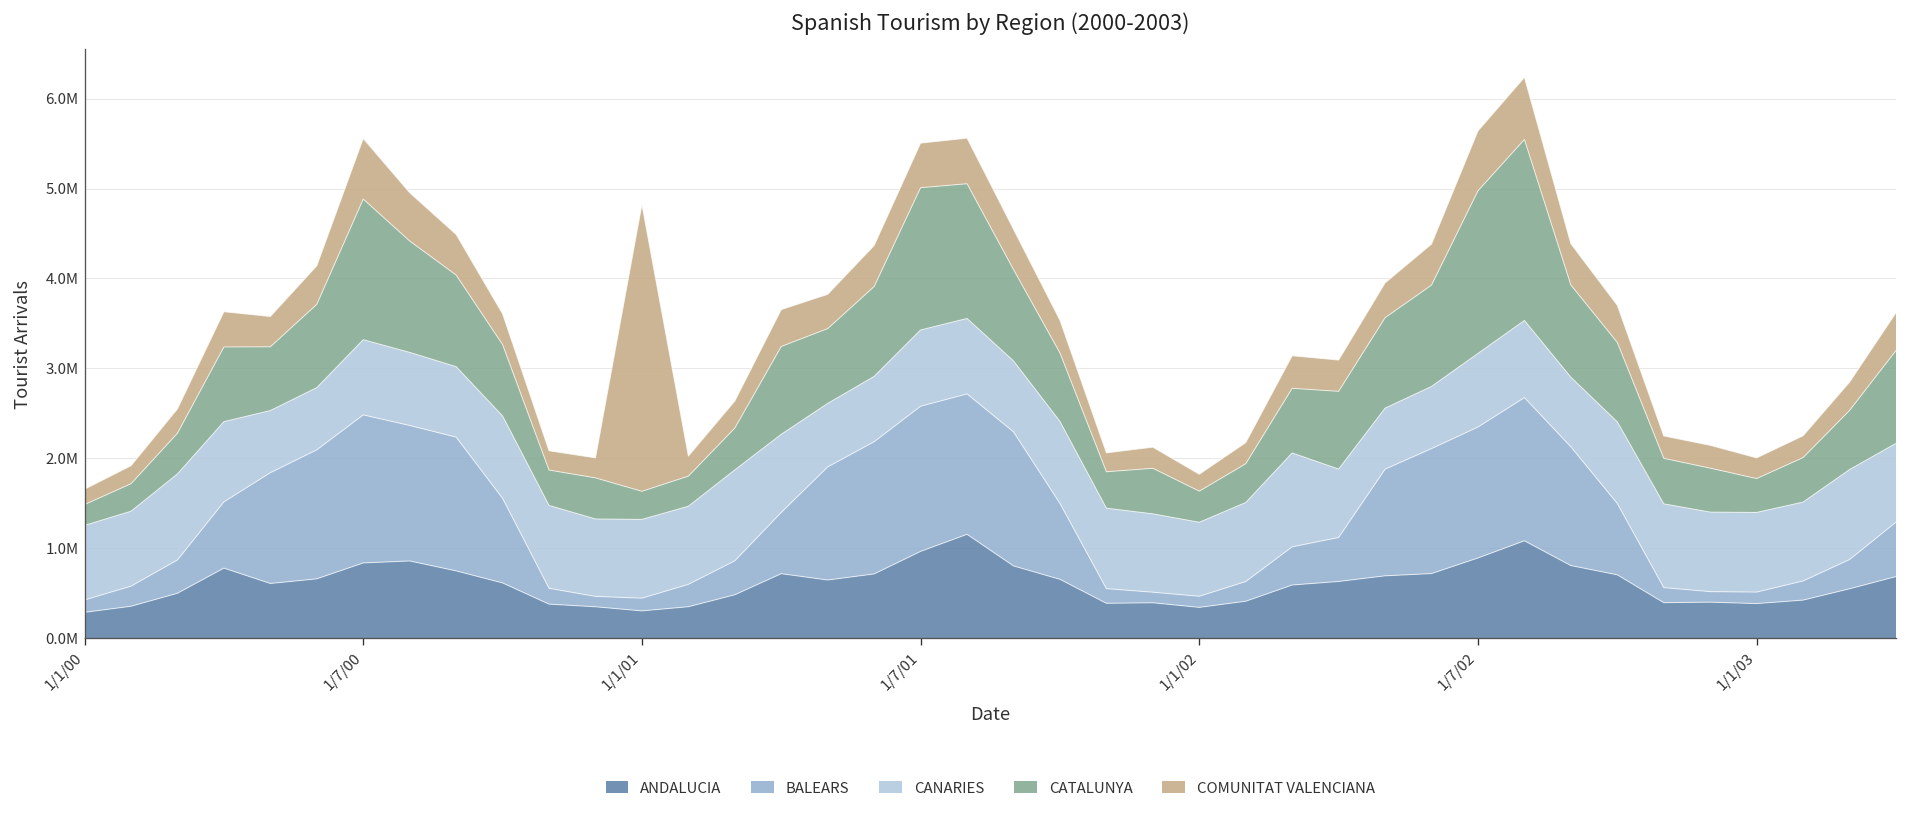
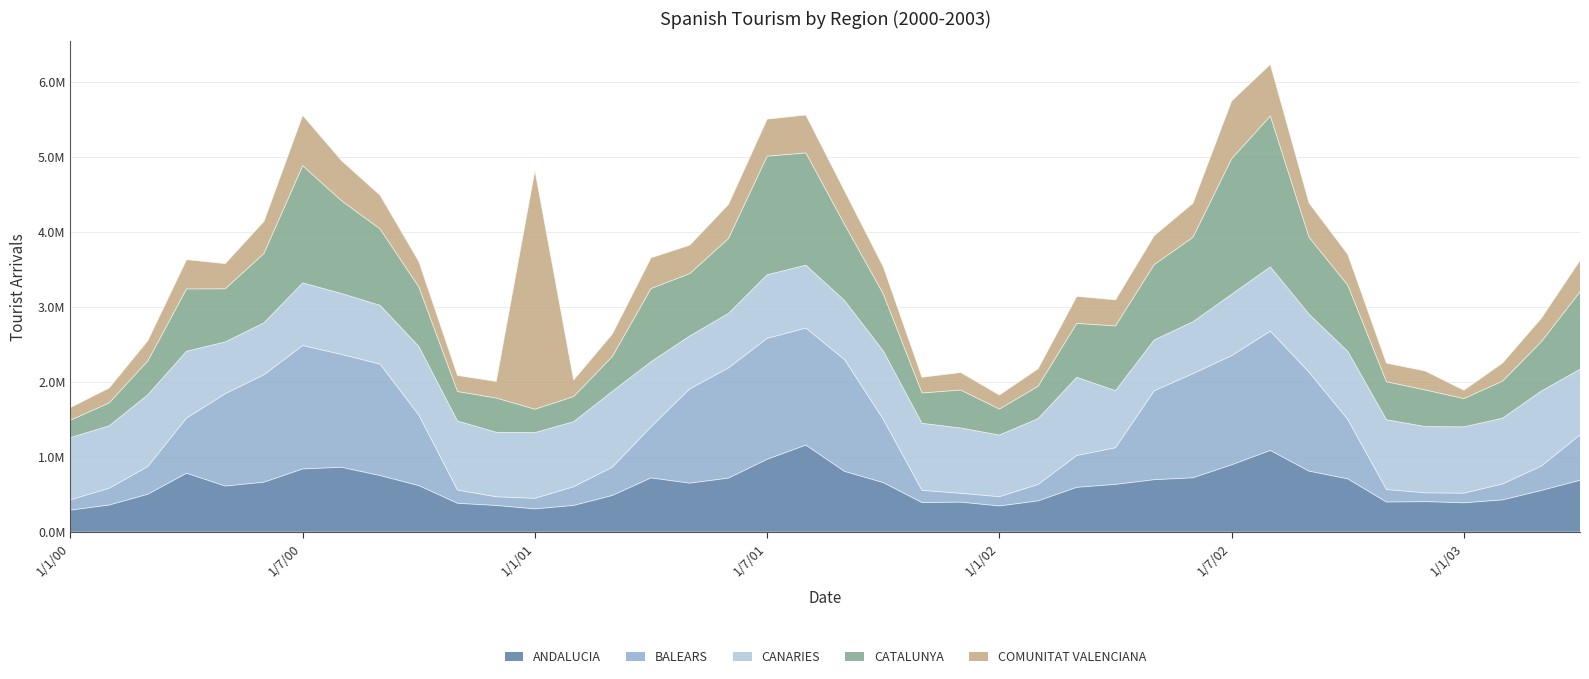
COMUNITAT VALENCIANA, 1/7/02: 700000 -> 800000
COMUNITAT VALENCIANA, 1/1/03: 200000 -> 100000
